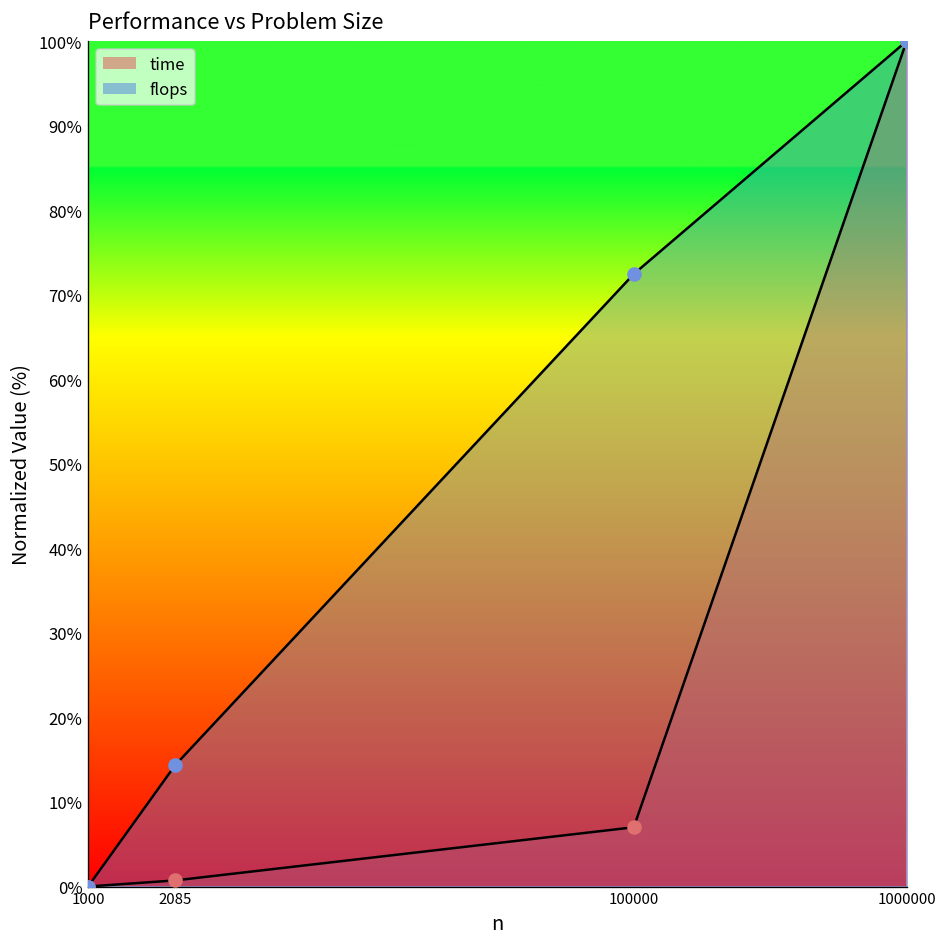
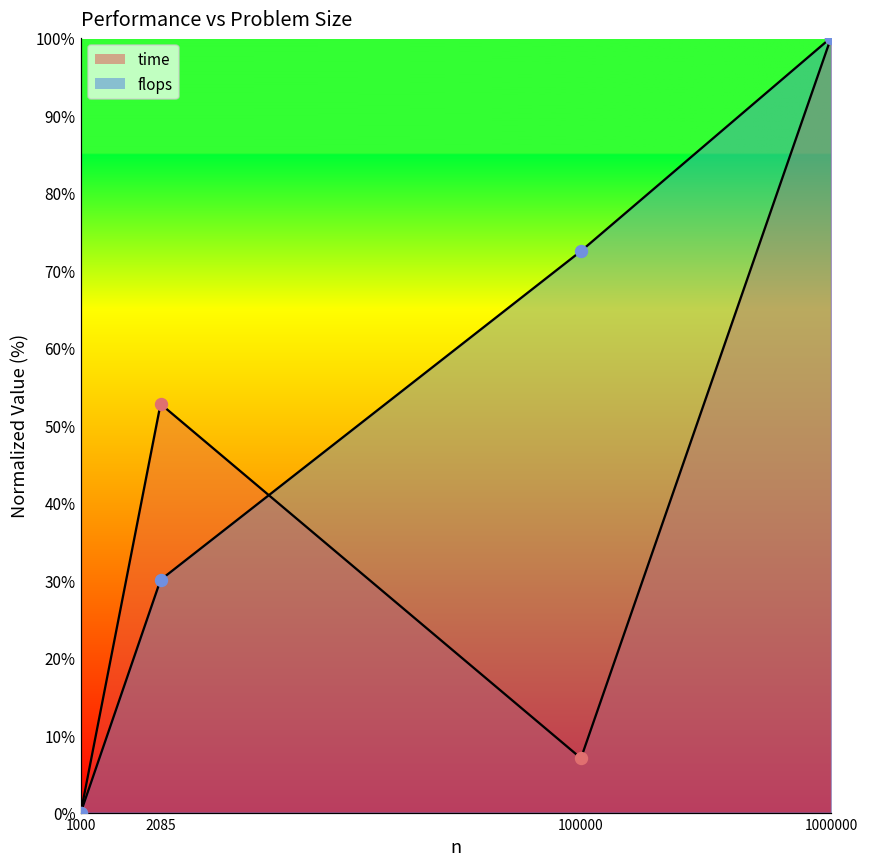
time, 2085: 1% -> 53%
flops, 2085: 14% -> 30%
